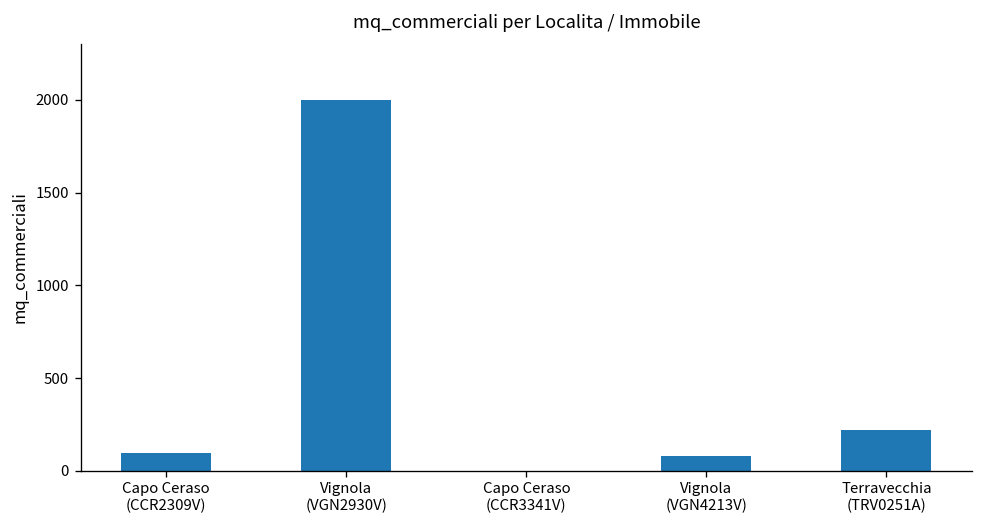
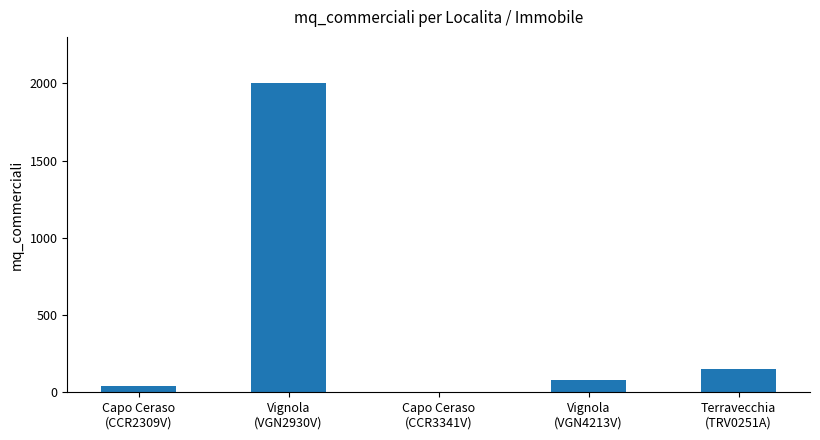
Capo Ceraso (CCR2309V): 90 -> 40
Terravecchia (TRV0251A): 220 -> 150
